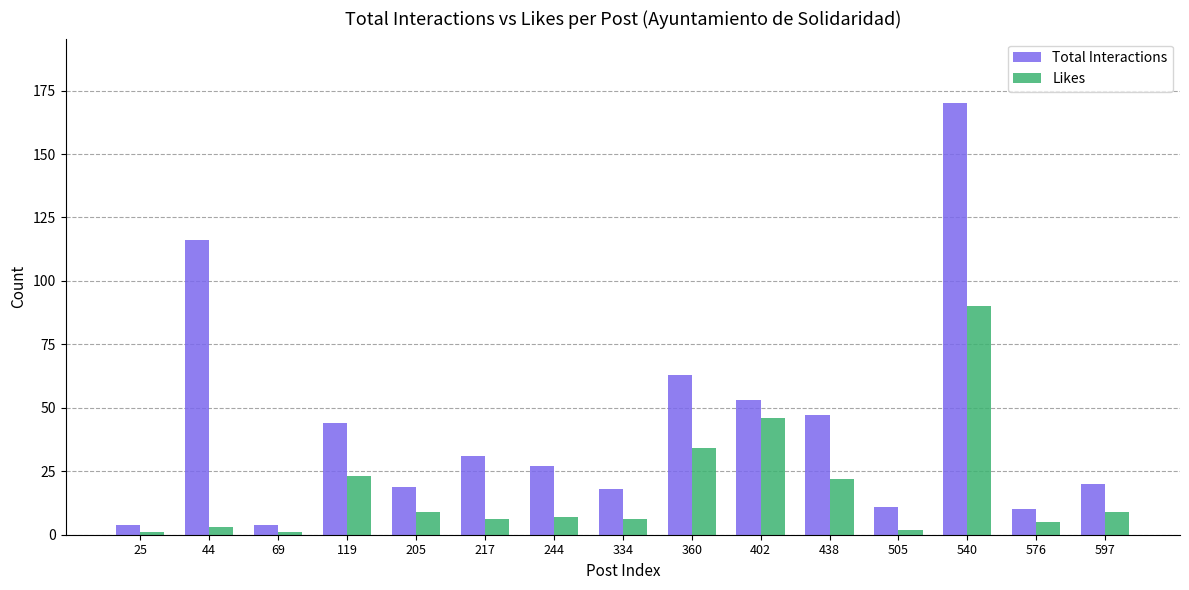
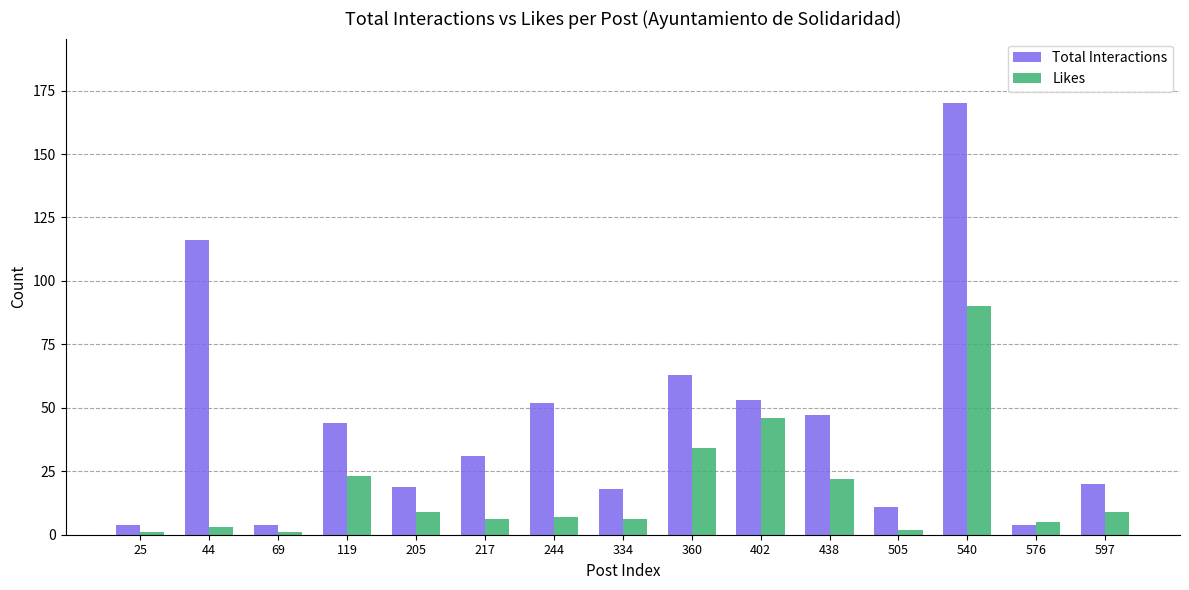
Total Interactions, 244: 27 -> 52
Total Interactions, 576: 10 -> 4
